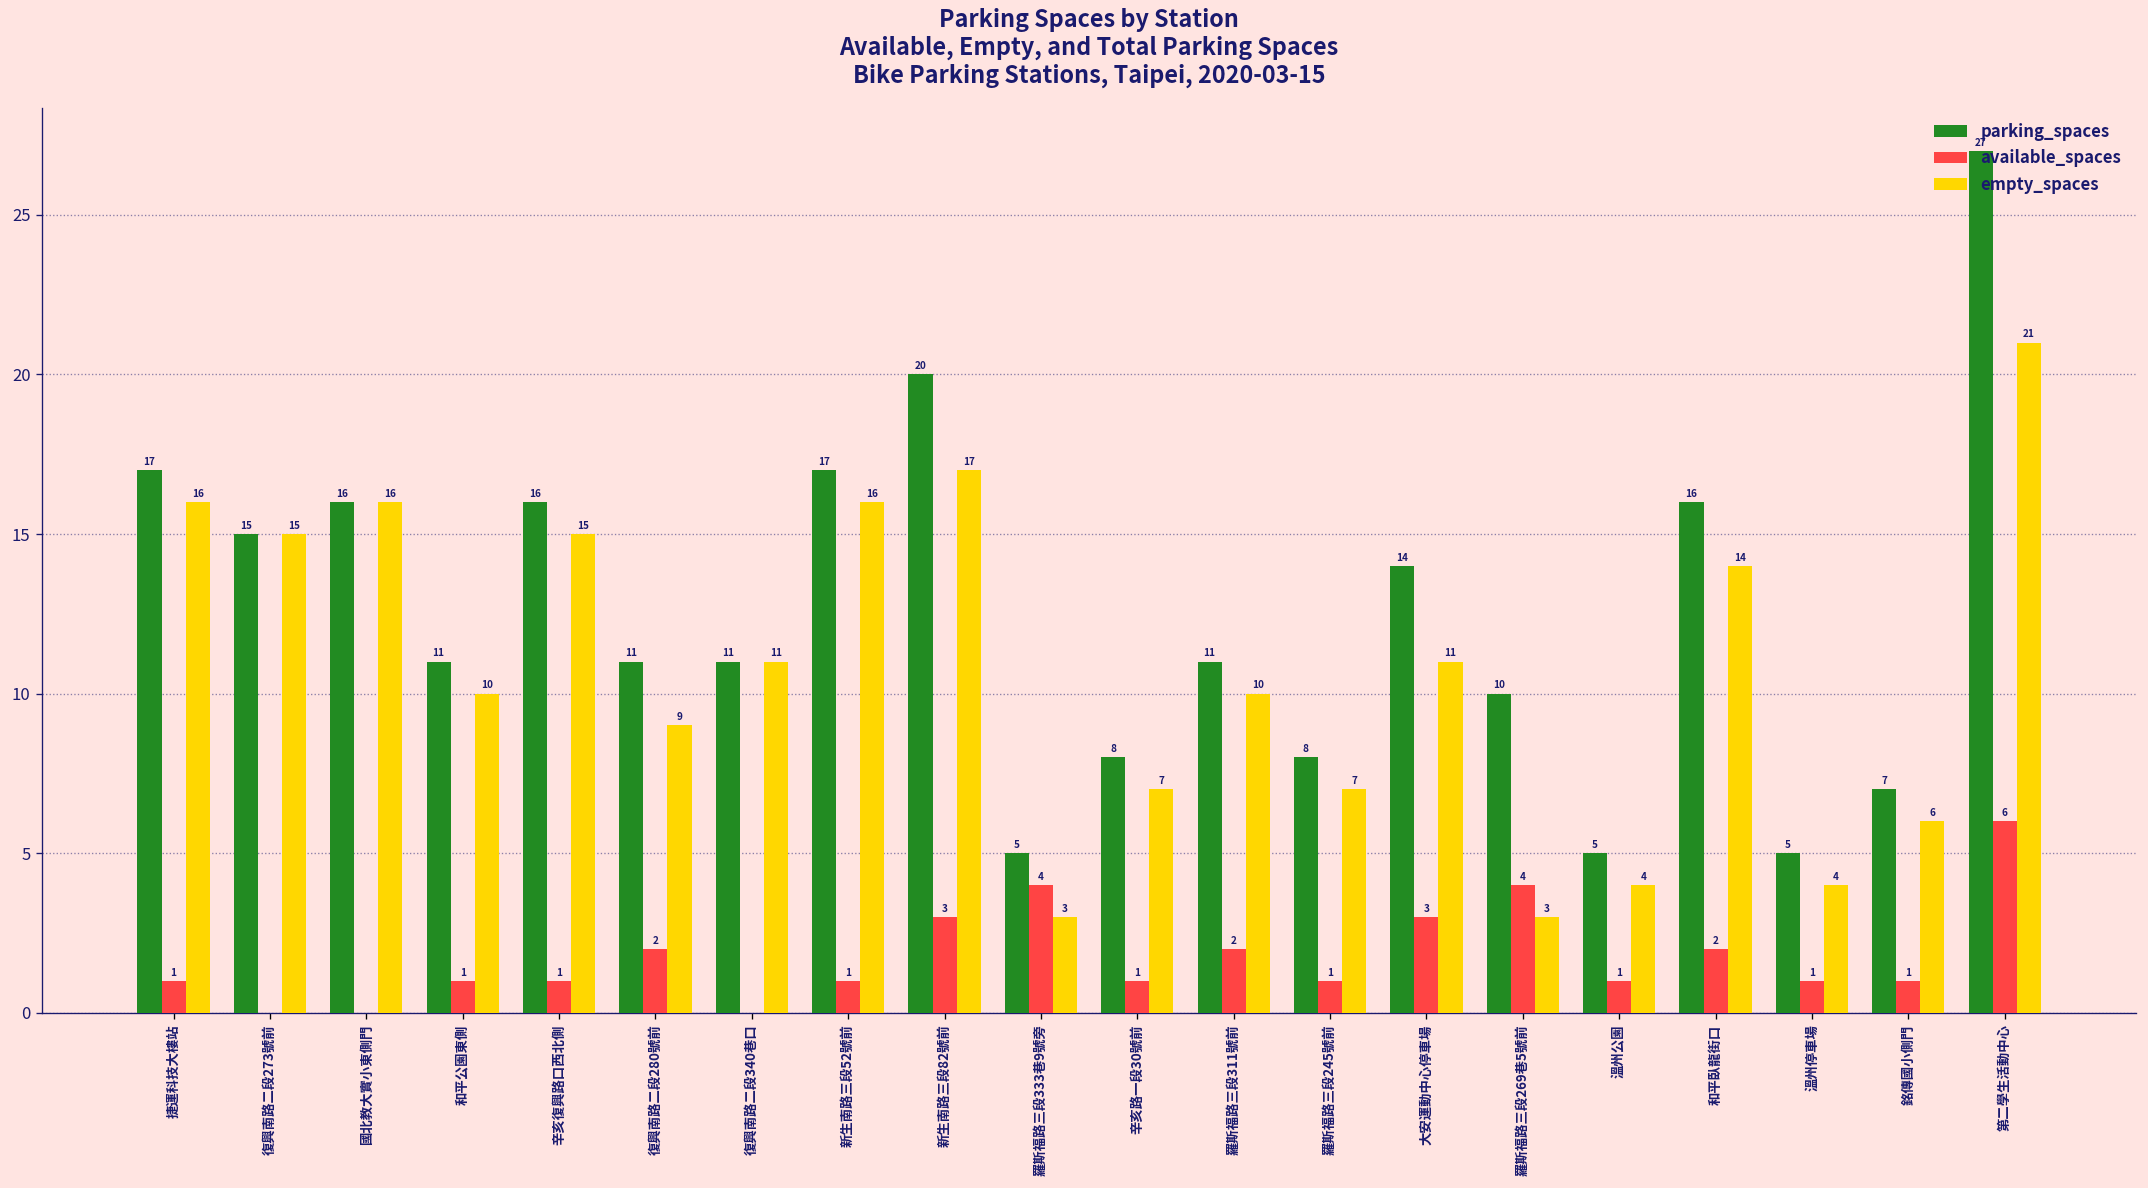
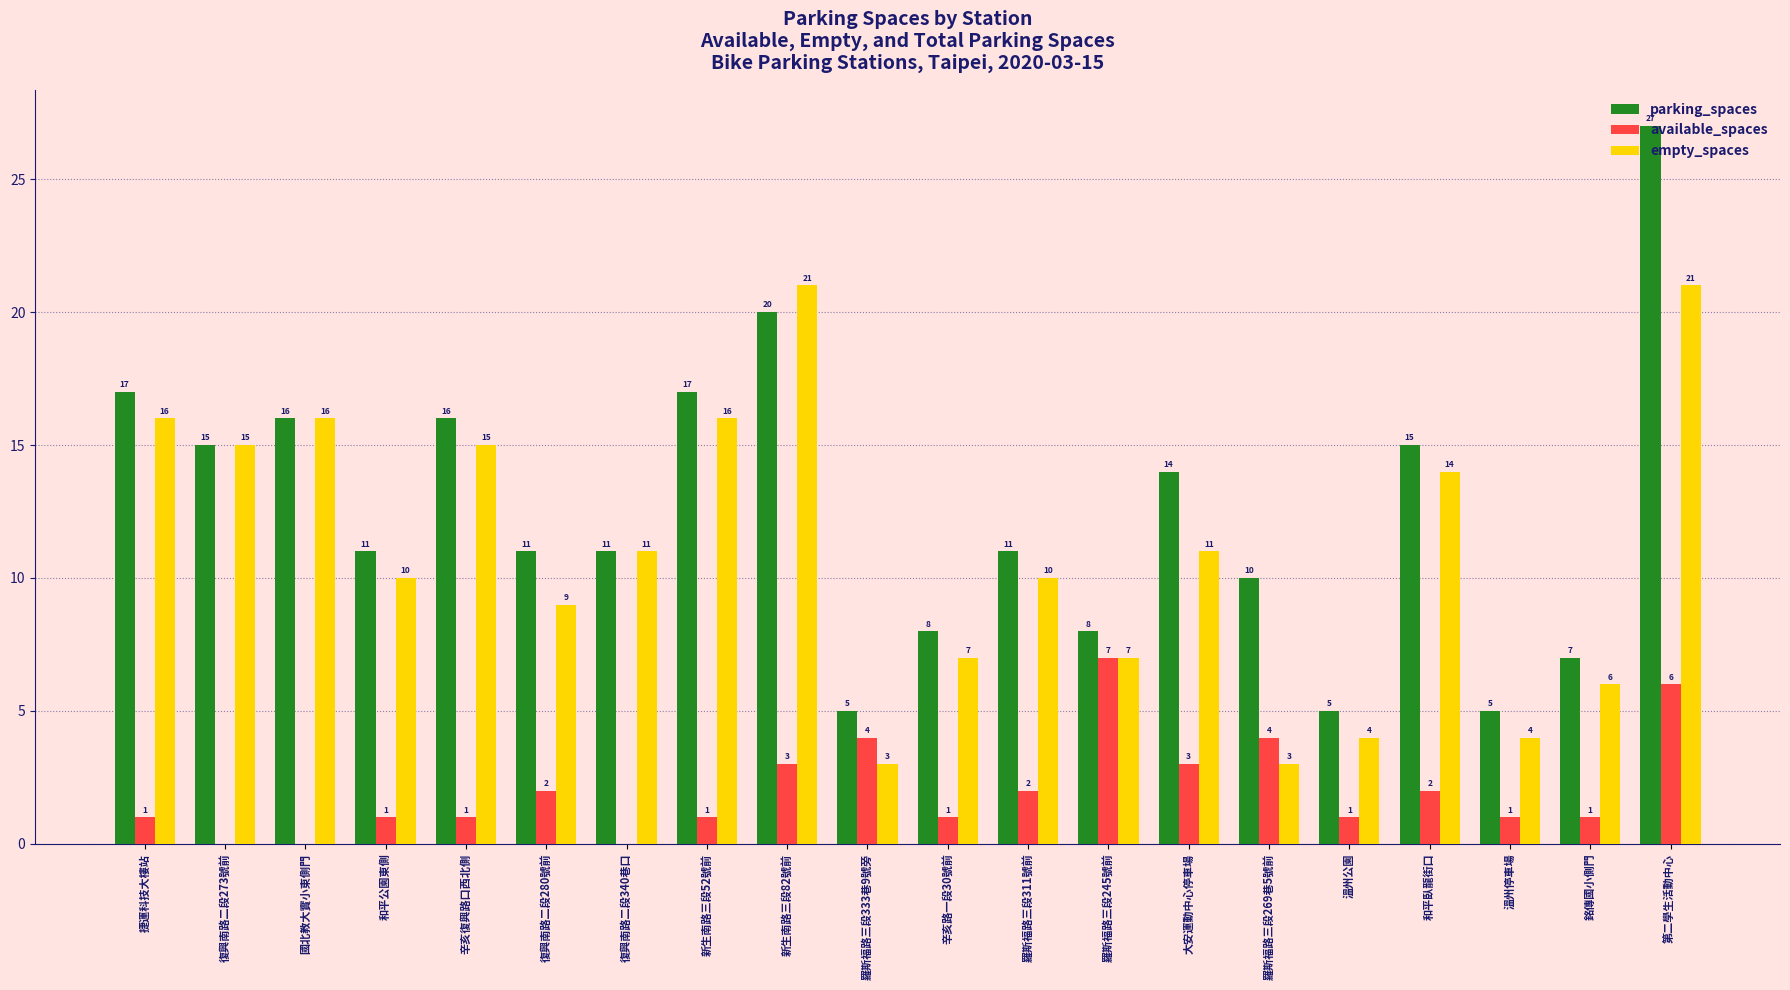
empty_spaces, 新生南路三段82號前: 17 -> 21
available_spaces, 羅斯福路三段245號前: 1 -> 7
parking_spaces, 和平臥龍街口: 16 -> 15
